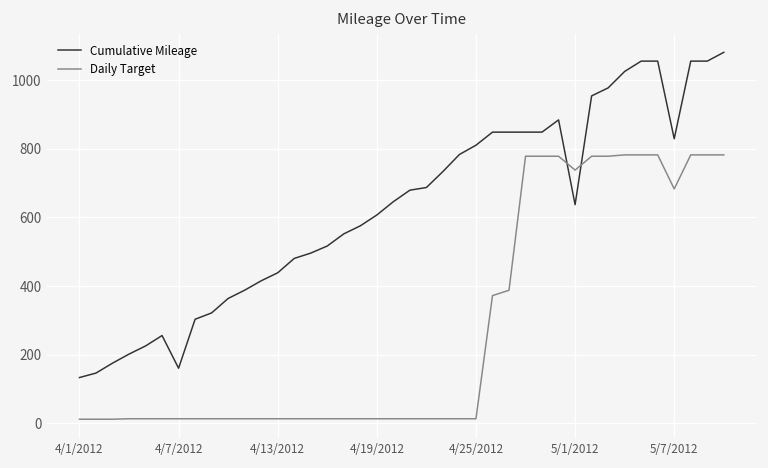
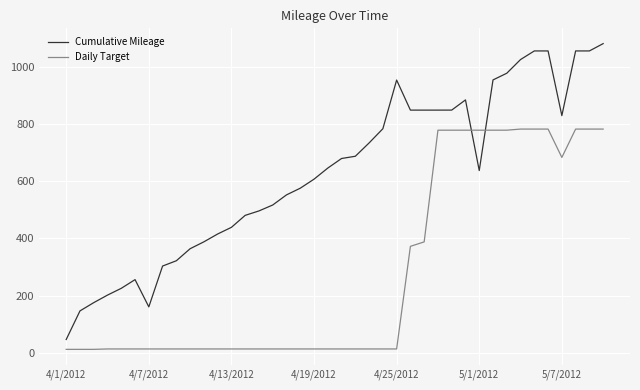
Cumulative Mileage, 4/1/2012: 130 -> 50
Cumulative Mileage, 4/25/2012: 810 -> 950
Daily Target, 5/1/2012: 740 -> 780
